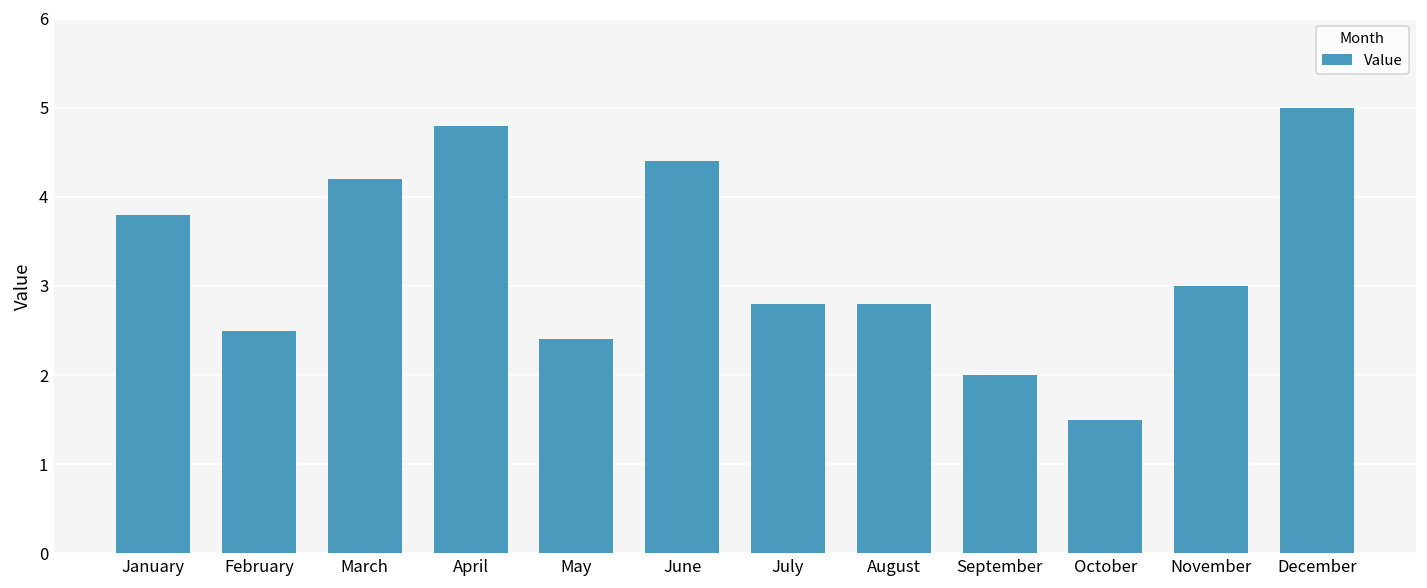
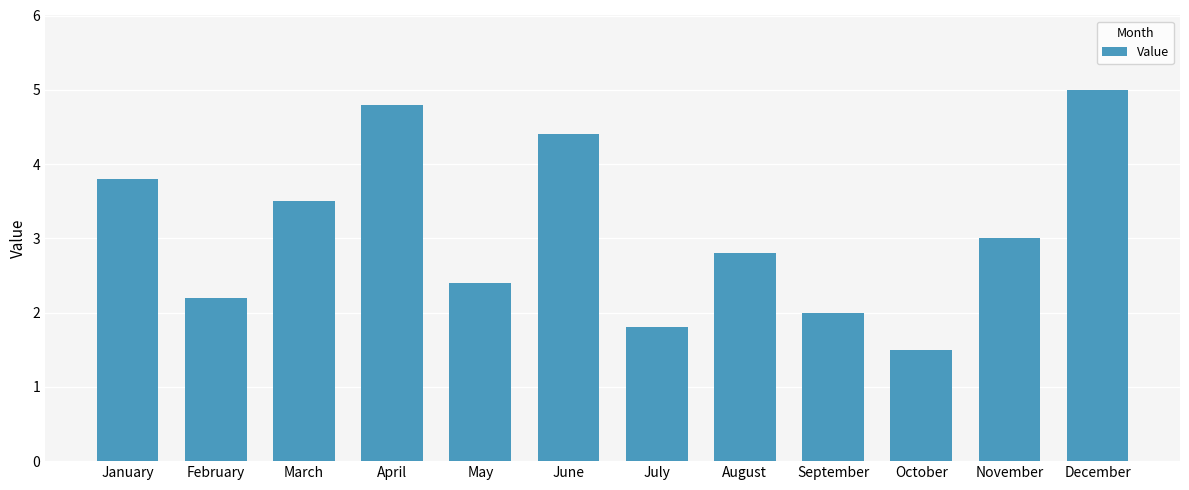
February: 2.5 -> 2.2
March: 4.2 -> 3.5
July: 2.8 -> 1.8
